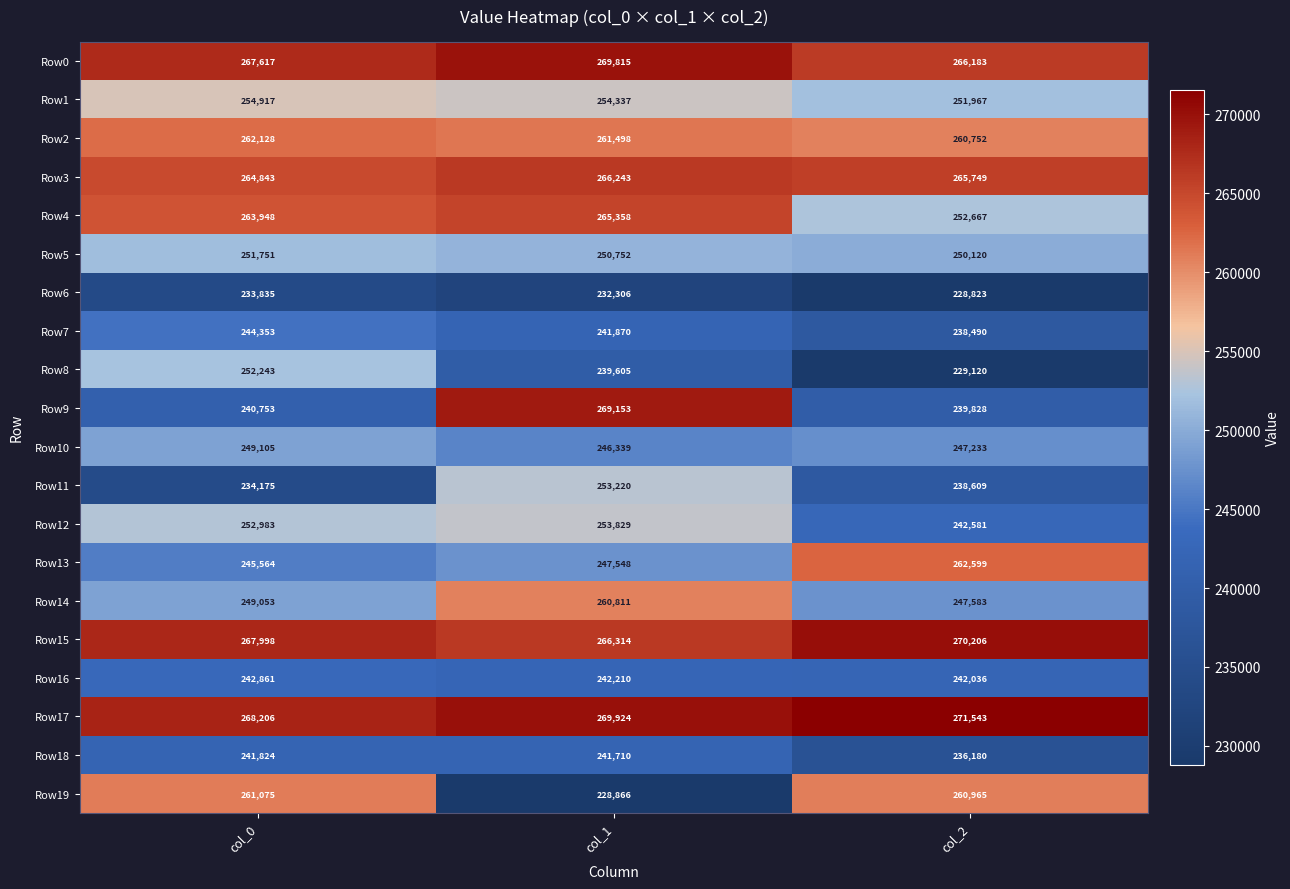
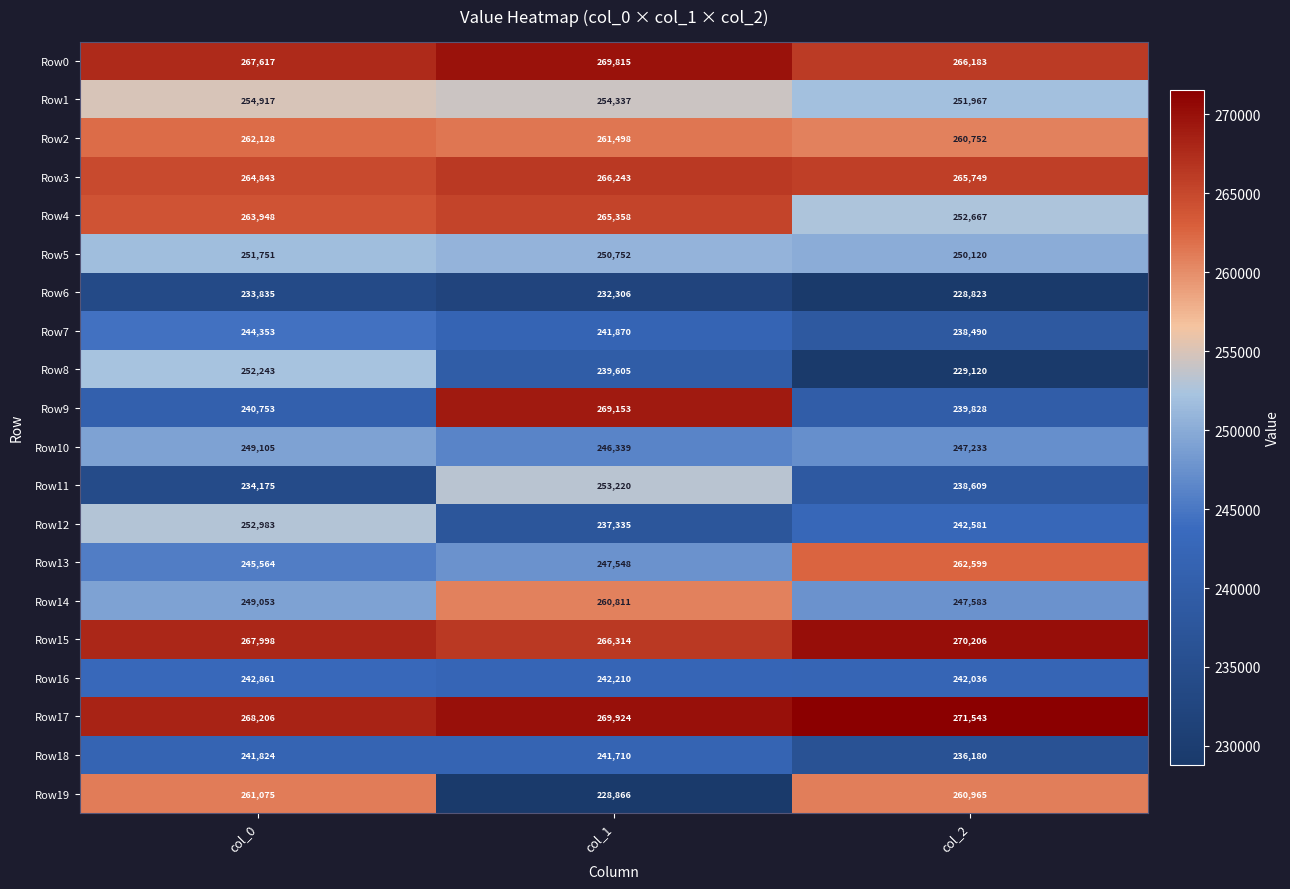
Row12, col_1: 253,829 -> 237,335
